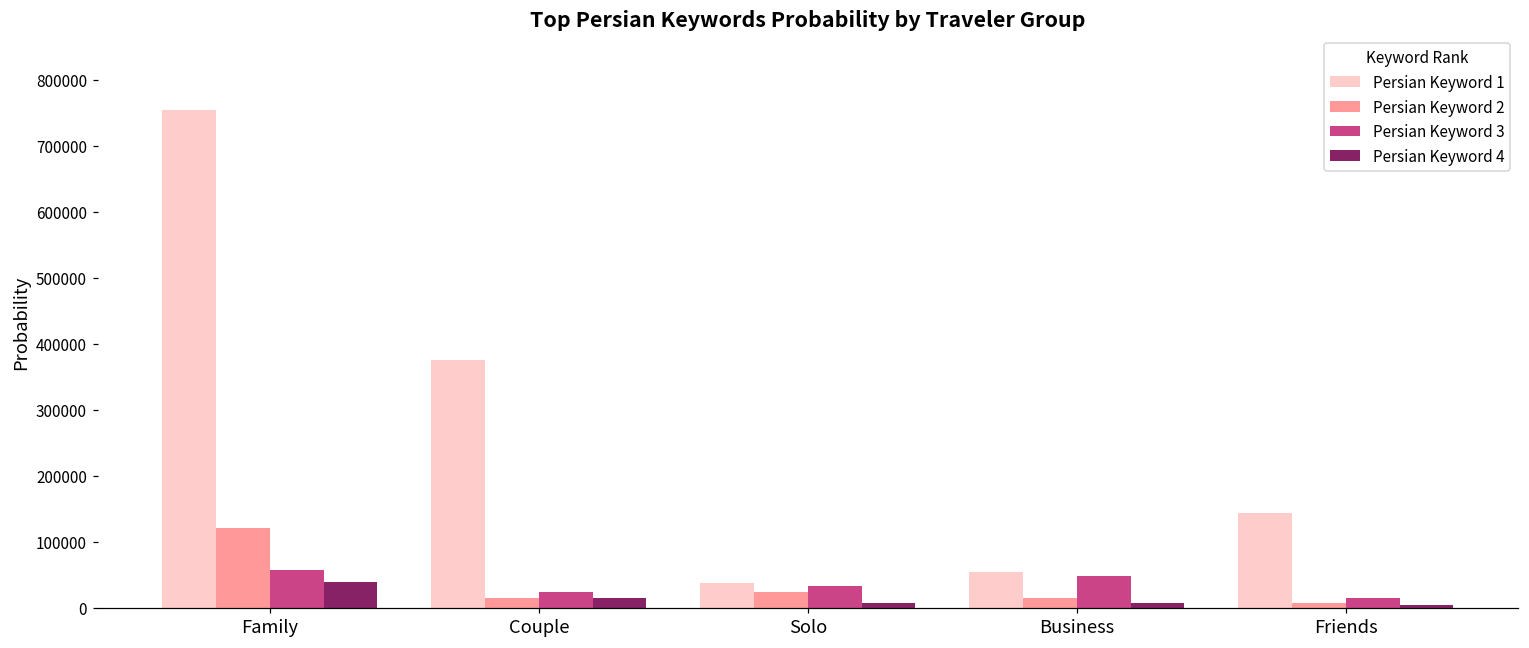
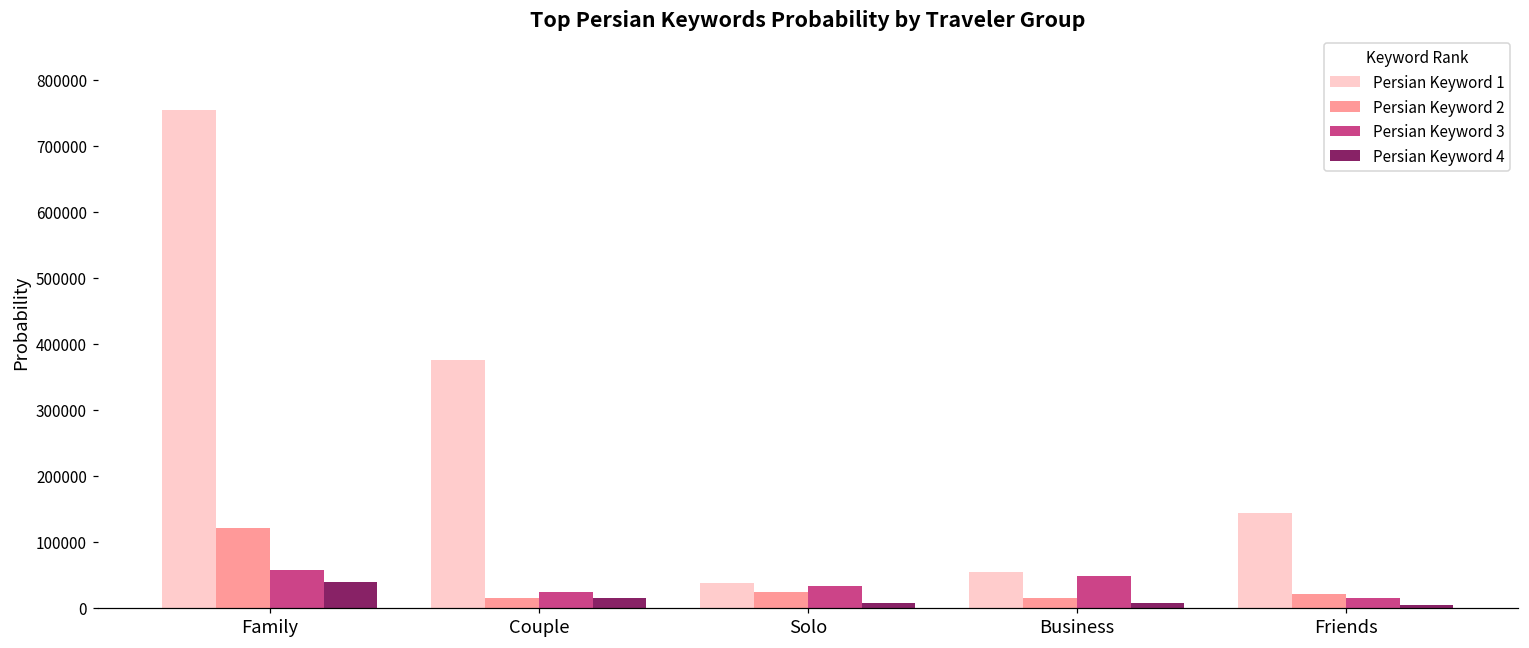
Persian Keyword 2, Friends: 10000 -> 20000
